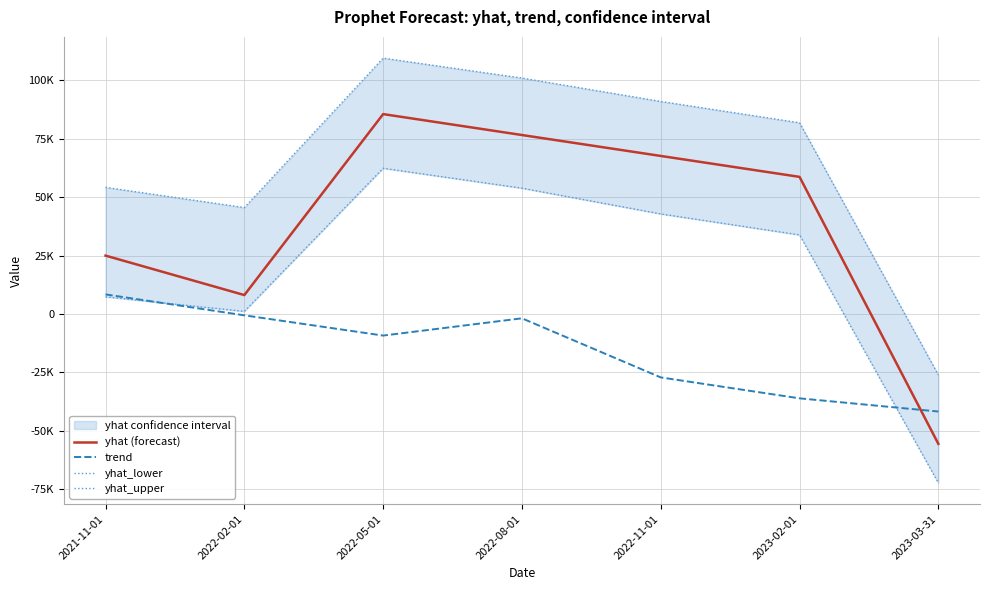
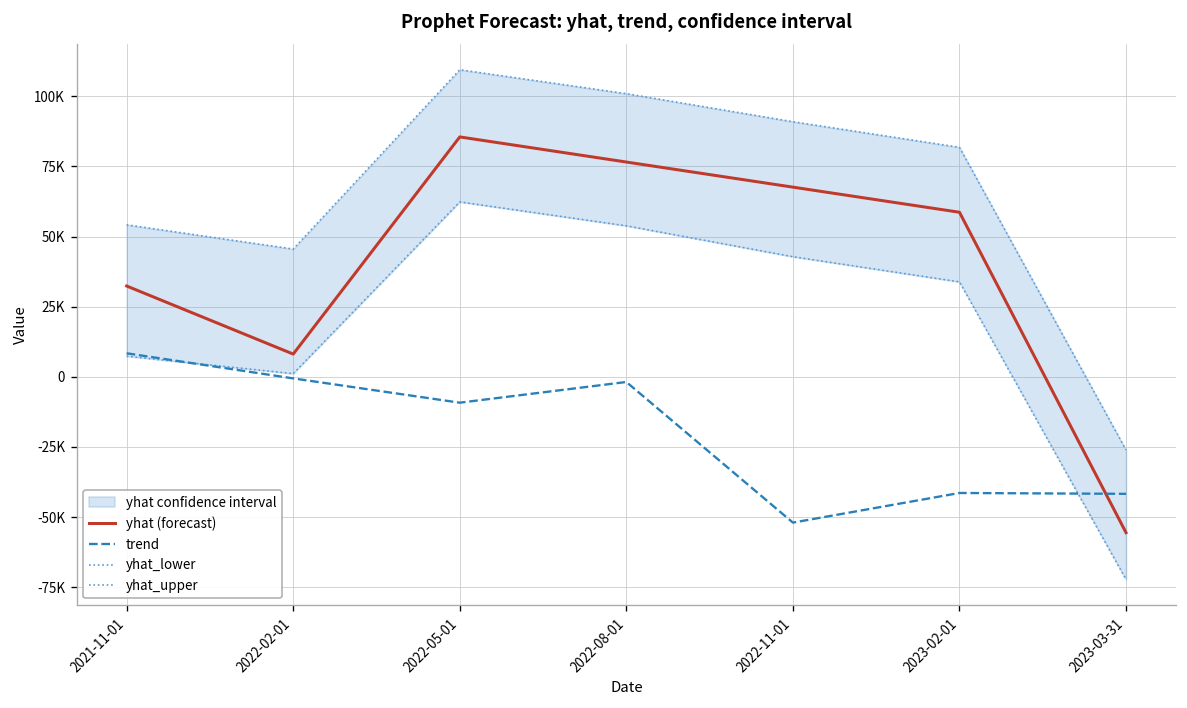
yhat (forecast), 2021-11-01: 25000 -> 32000
trend, 2022-11-01: -27000 -> -52000
trend, 2023-02-01: -36000 -> -41000
